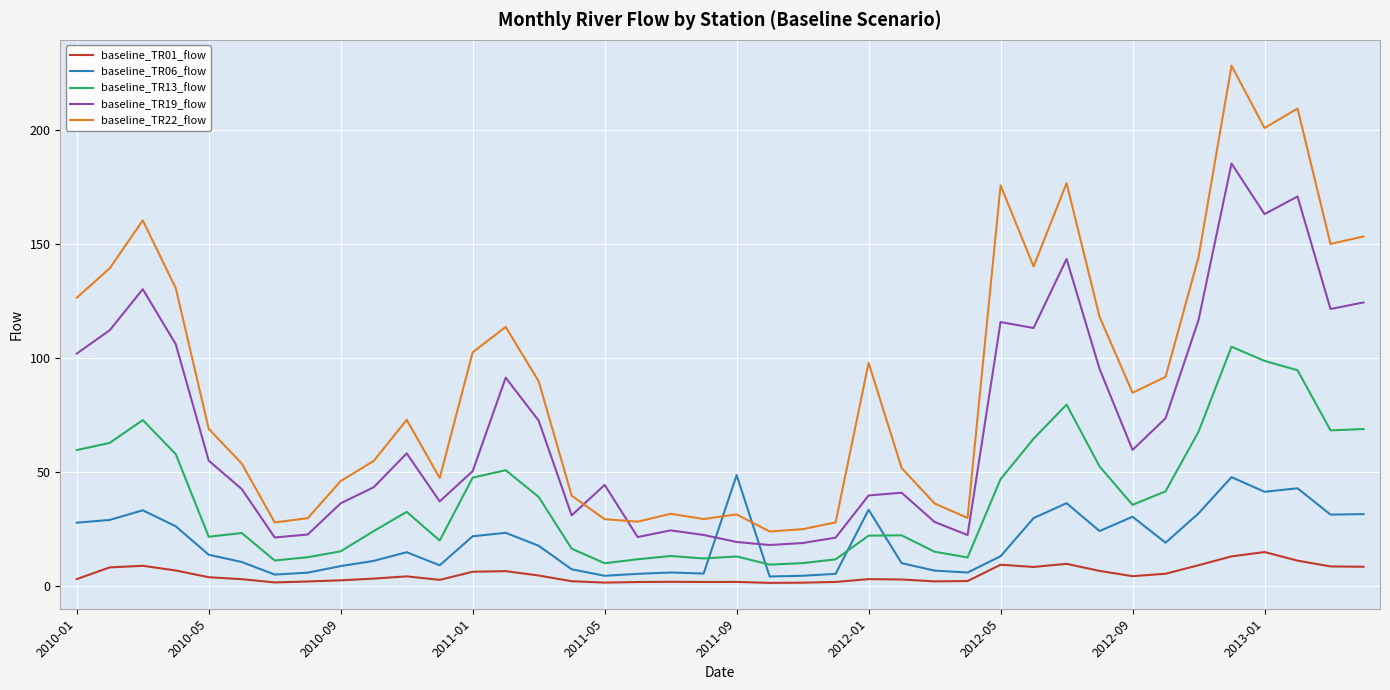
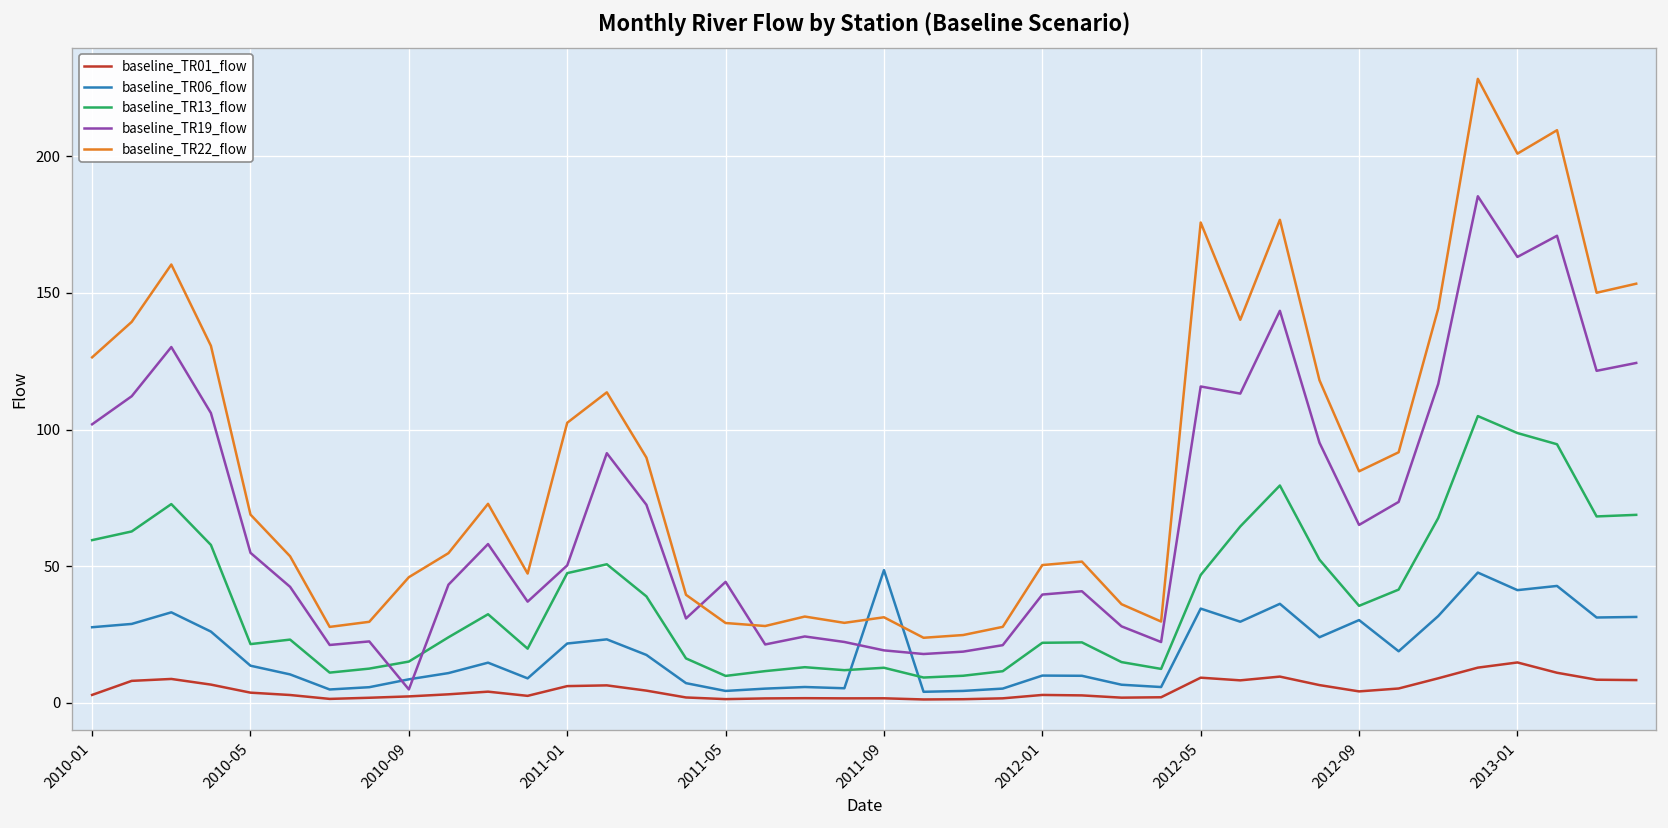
baseline_TR19_flow, 2010-09: 36 -> 5
baseline_TR06_flow, 2012-01: 33 -> 10
baseline_TR22_flow, 2012-01: 98 -> 50
baseline_TR06_flow, 2012-05: 13 -> 34
baseline_TR19_flow, 2012-09: 60 -> 65
